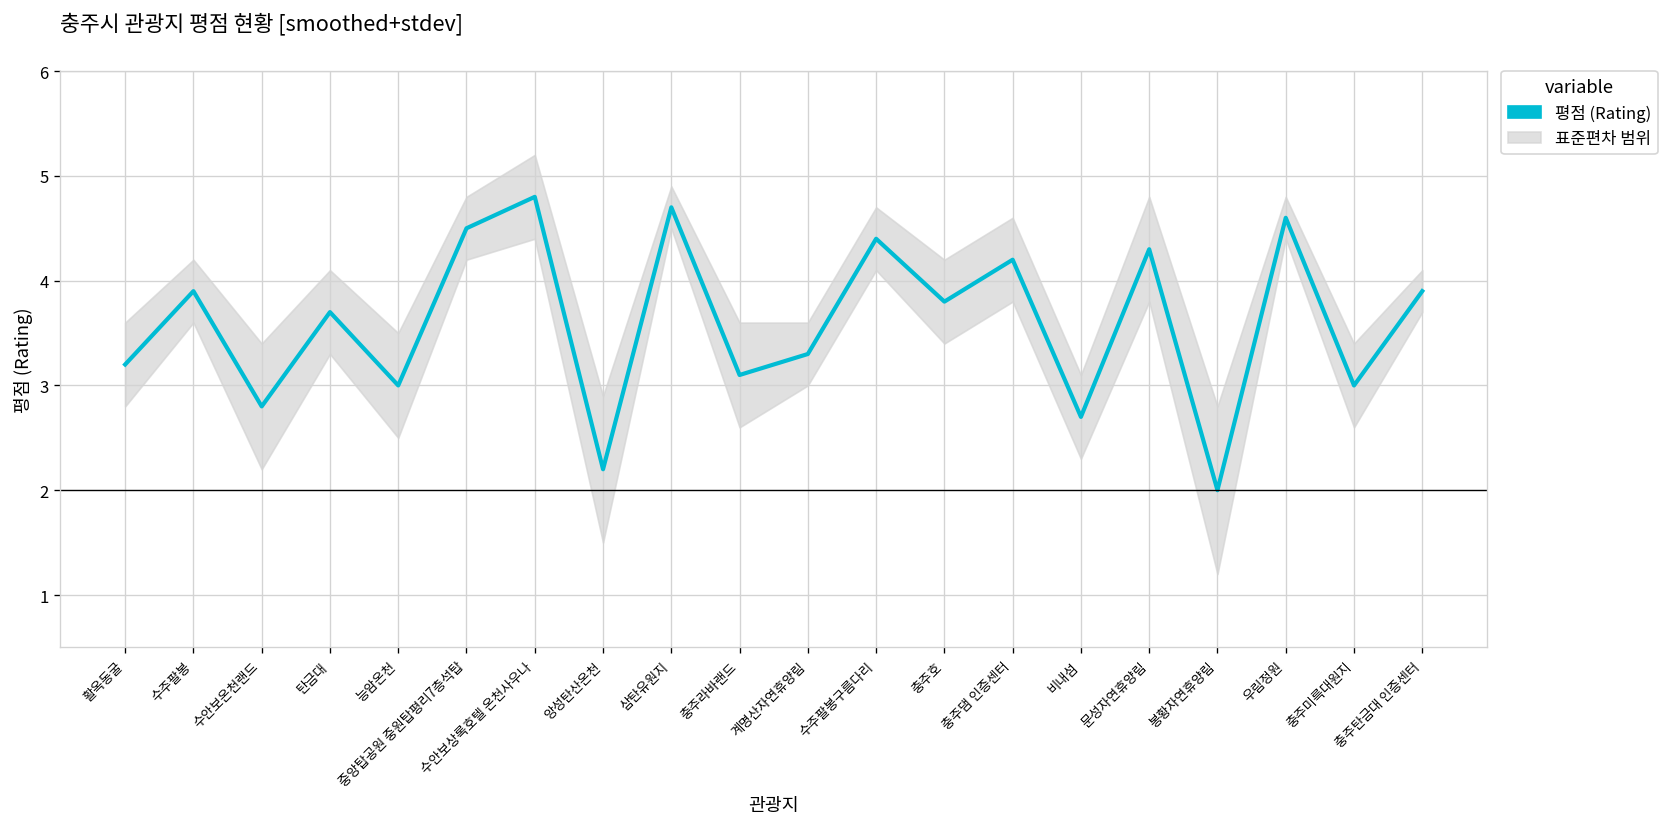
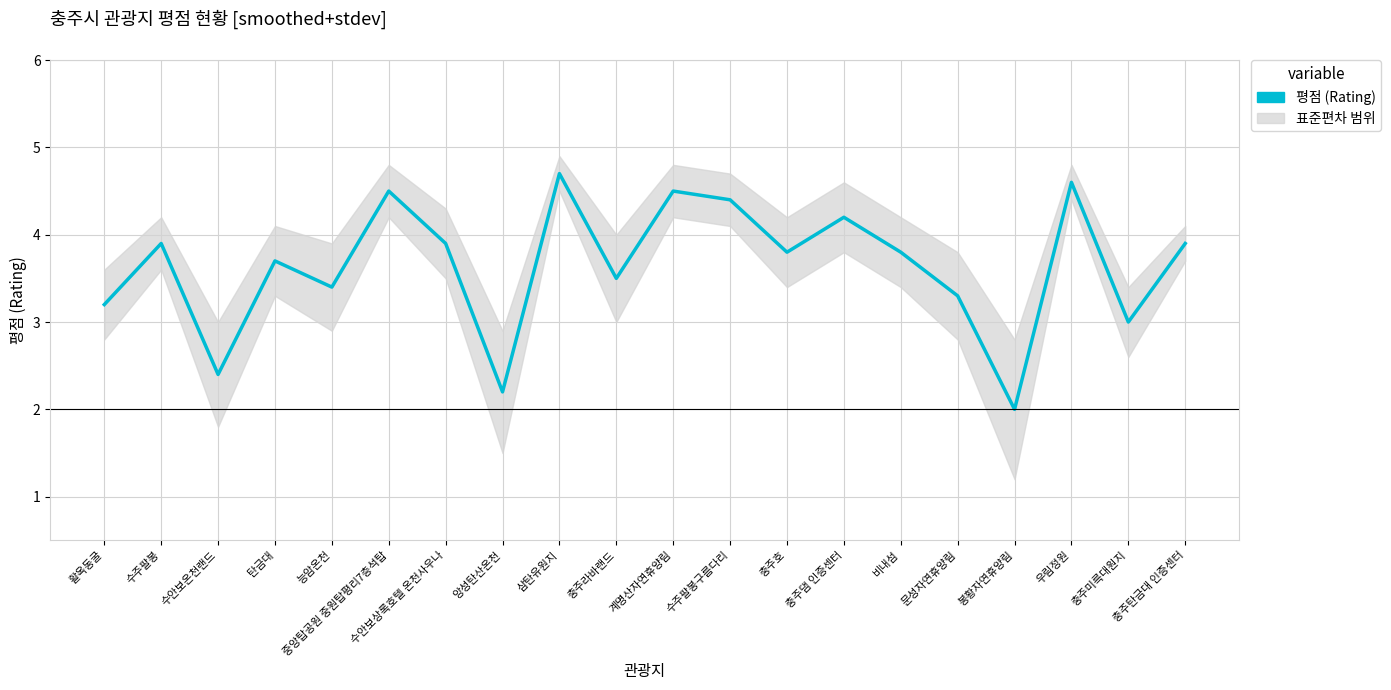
평점 (Rating), 수안보온천랜드: 2.8 -> 2.4
평점 (Rating), 능암온천: 3.0 -> 3.4
평점 (Rating), 수안보상록호텔 온천사우나: 4.8 -> 3.9
평점 (Rating), 충주라바랜드: 3.1 -> 3.5
평점 (Rating), 계명산자연휴양림: 3.3 -> 4.5
평점 (Rating), 비내섬: 2.7 -> 3.8
평점 (Rating), 문성자연휴양림: 4.3 -> 3.3
